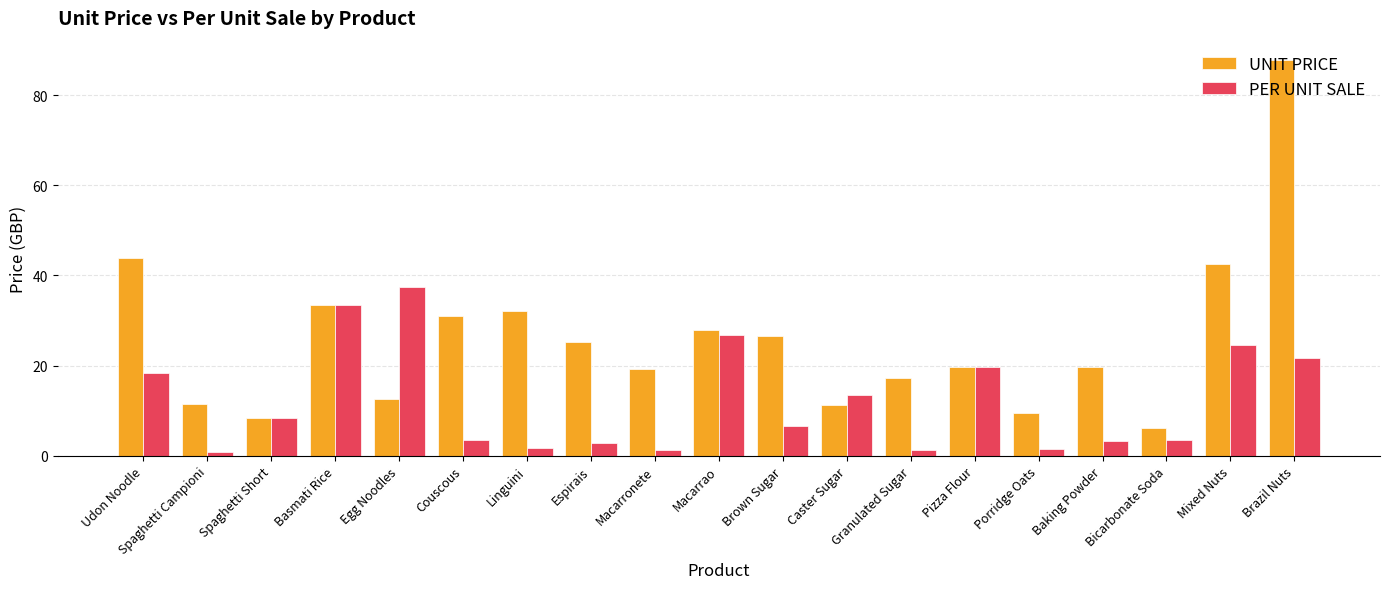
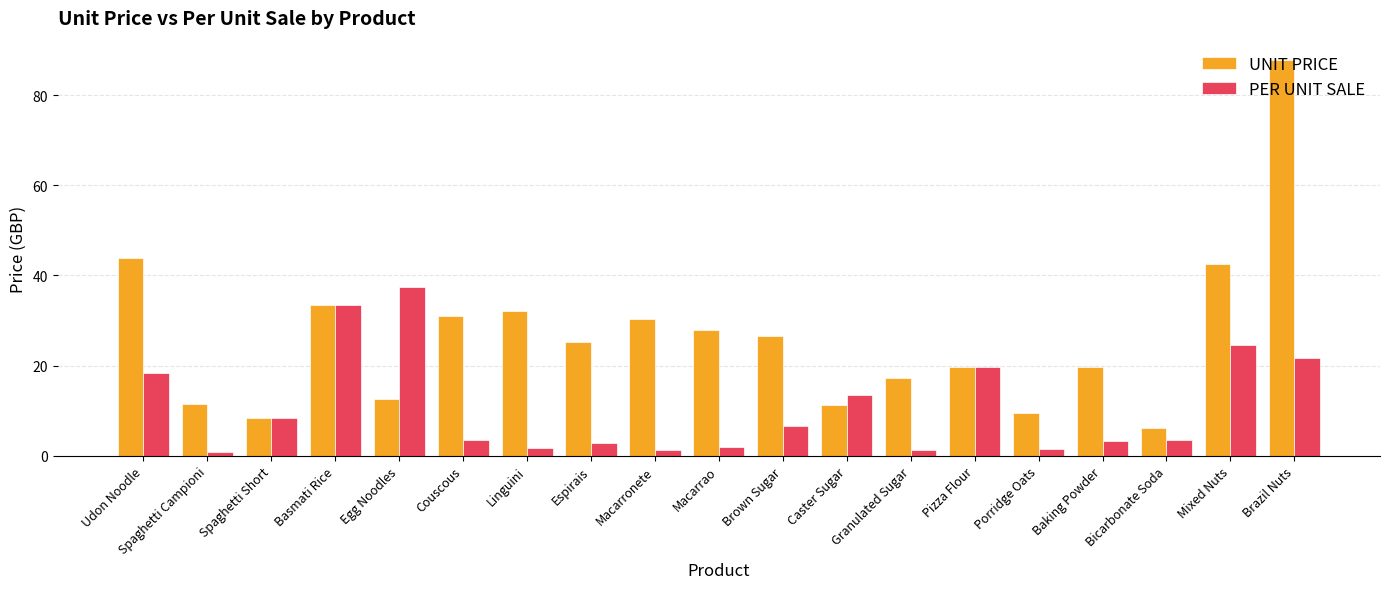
UNIT PRICE, Macarronete: 19 -> 30
PER UNIT SALE, Macarrao: 27 -> 2
